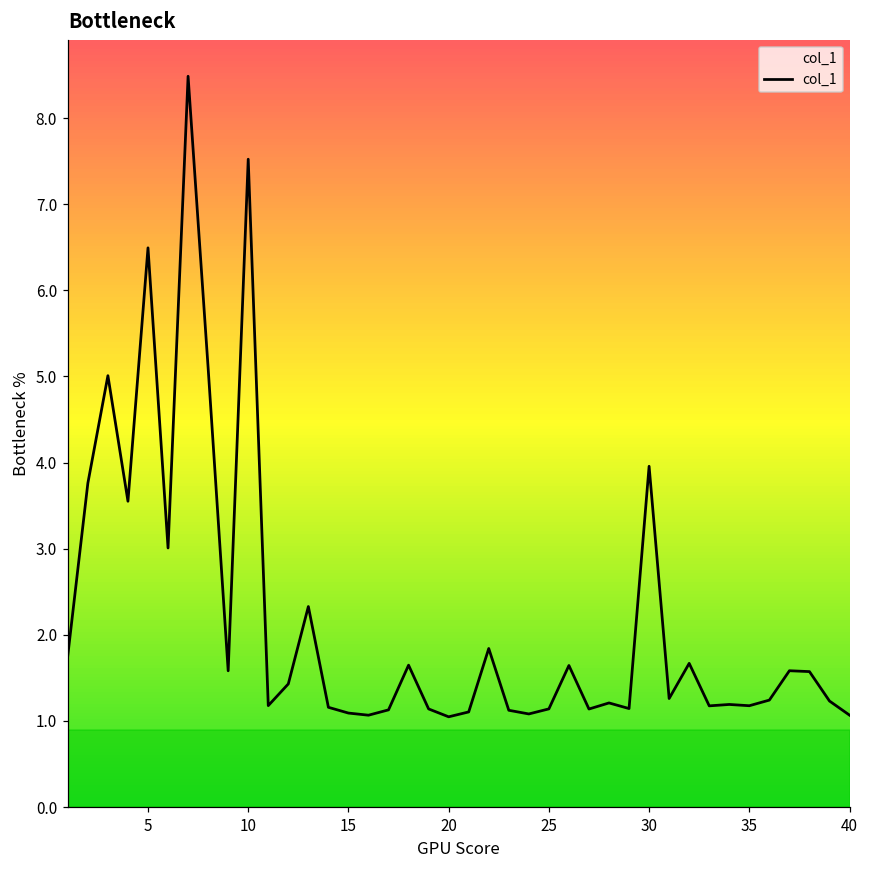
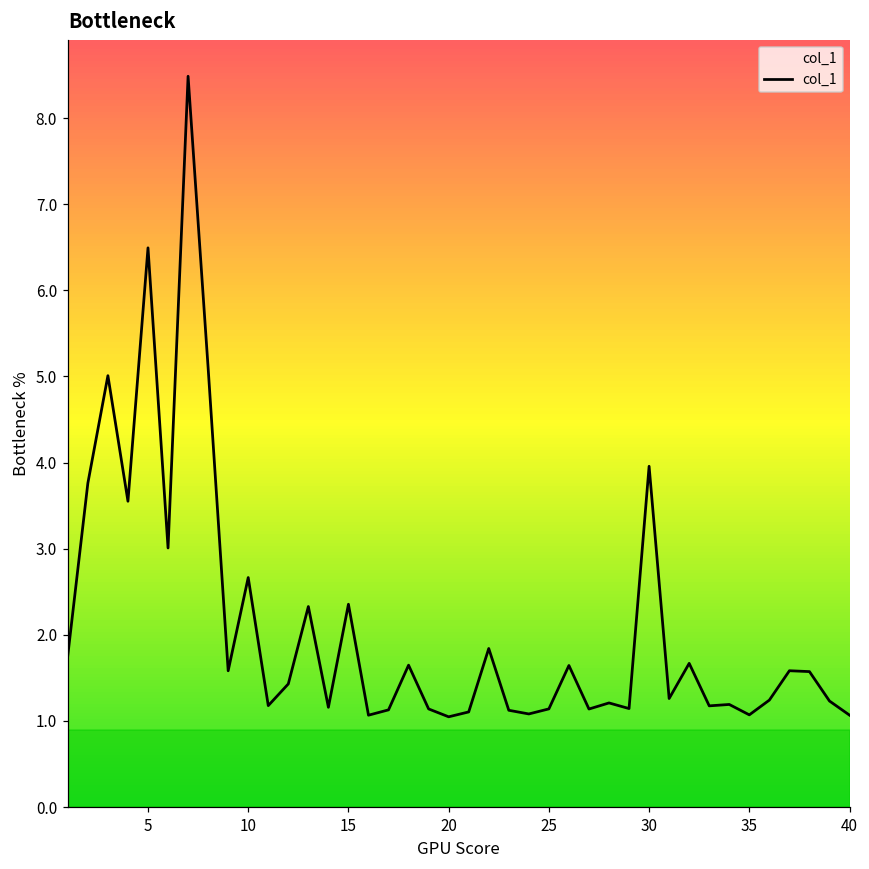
10: 7.5 -> 2.7
15: 1.1 -> 2.4
35: 1.2 -> 1.1
